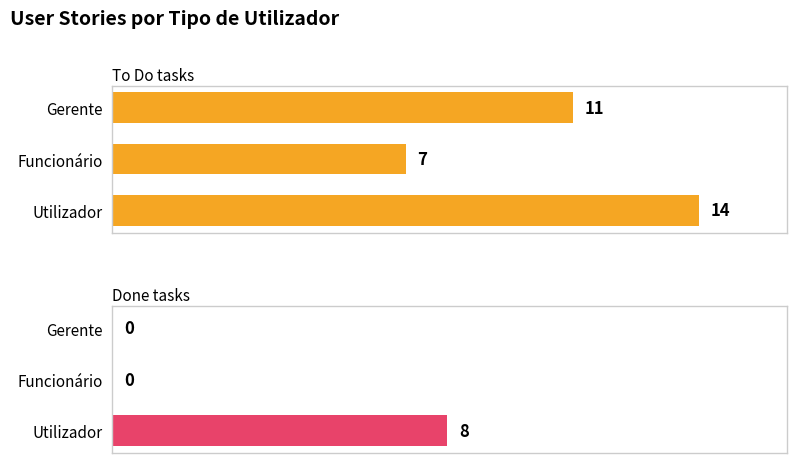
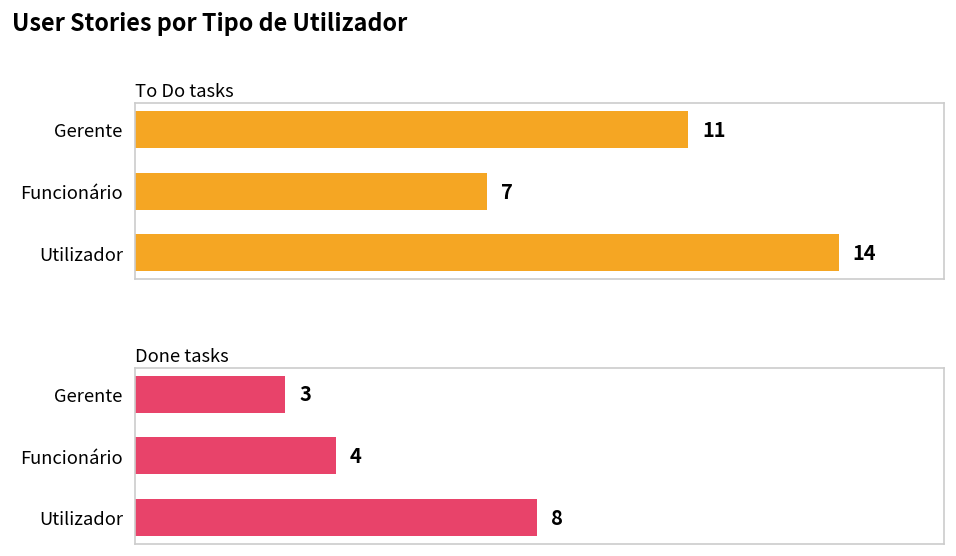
Done tasks, Gerente: 0 -> 3
Done tasks, Funcionário: 0 -> 4
